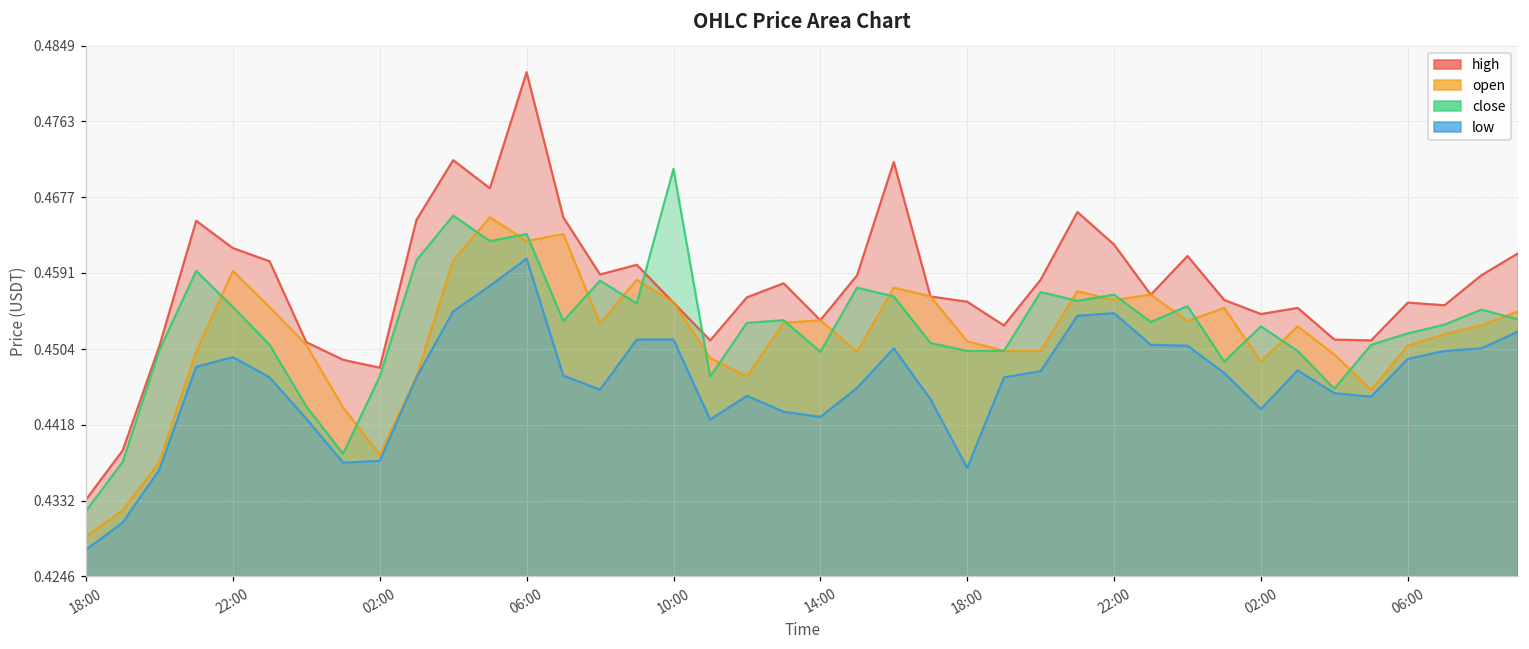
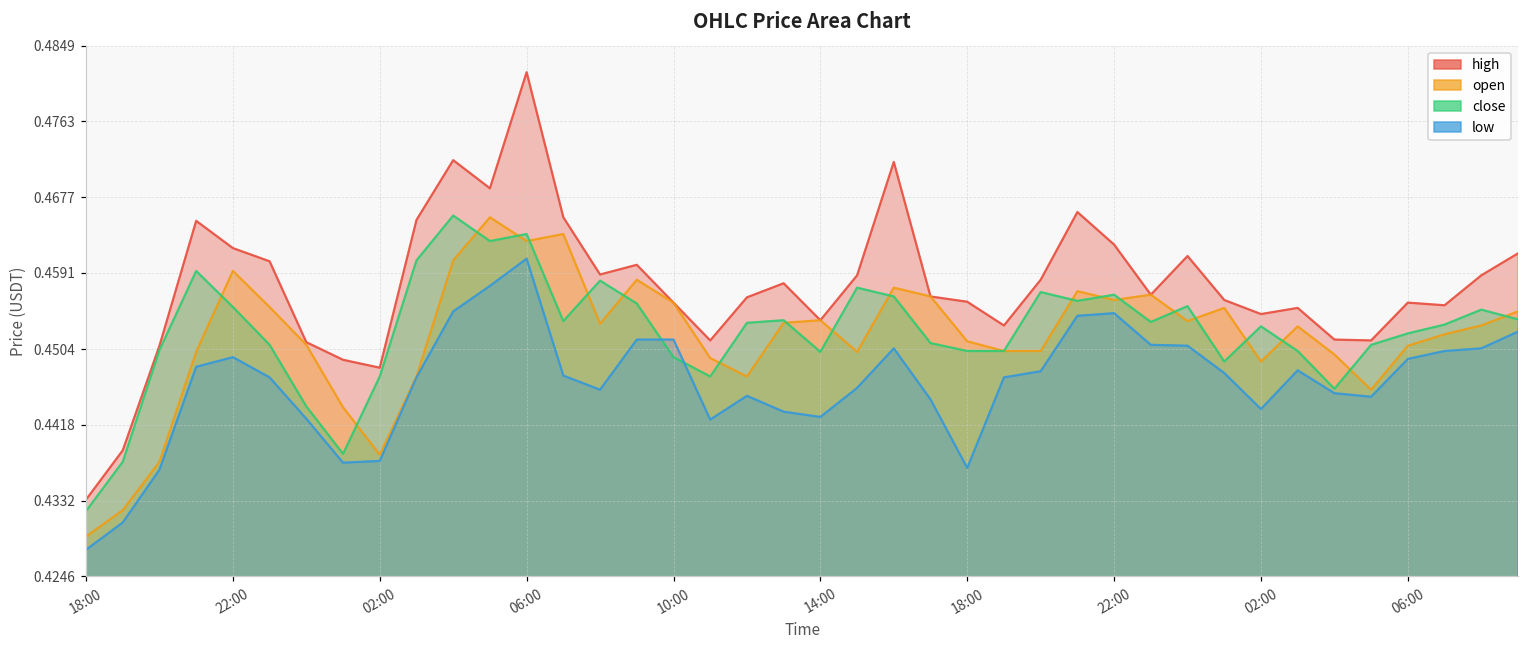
close, 10:00: 0.471 -> 0.450
